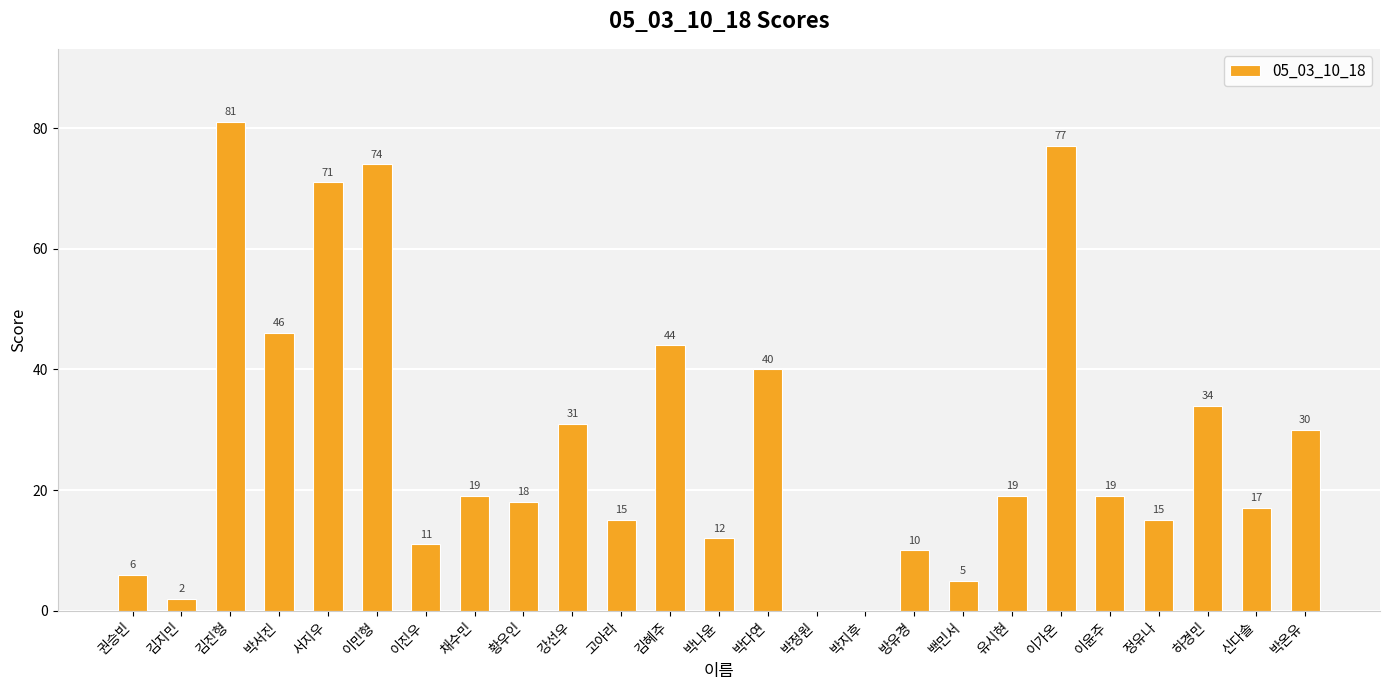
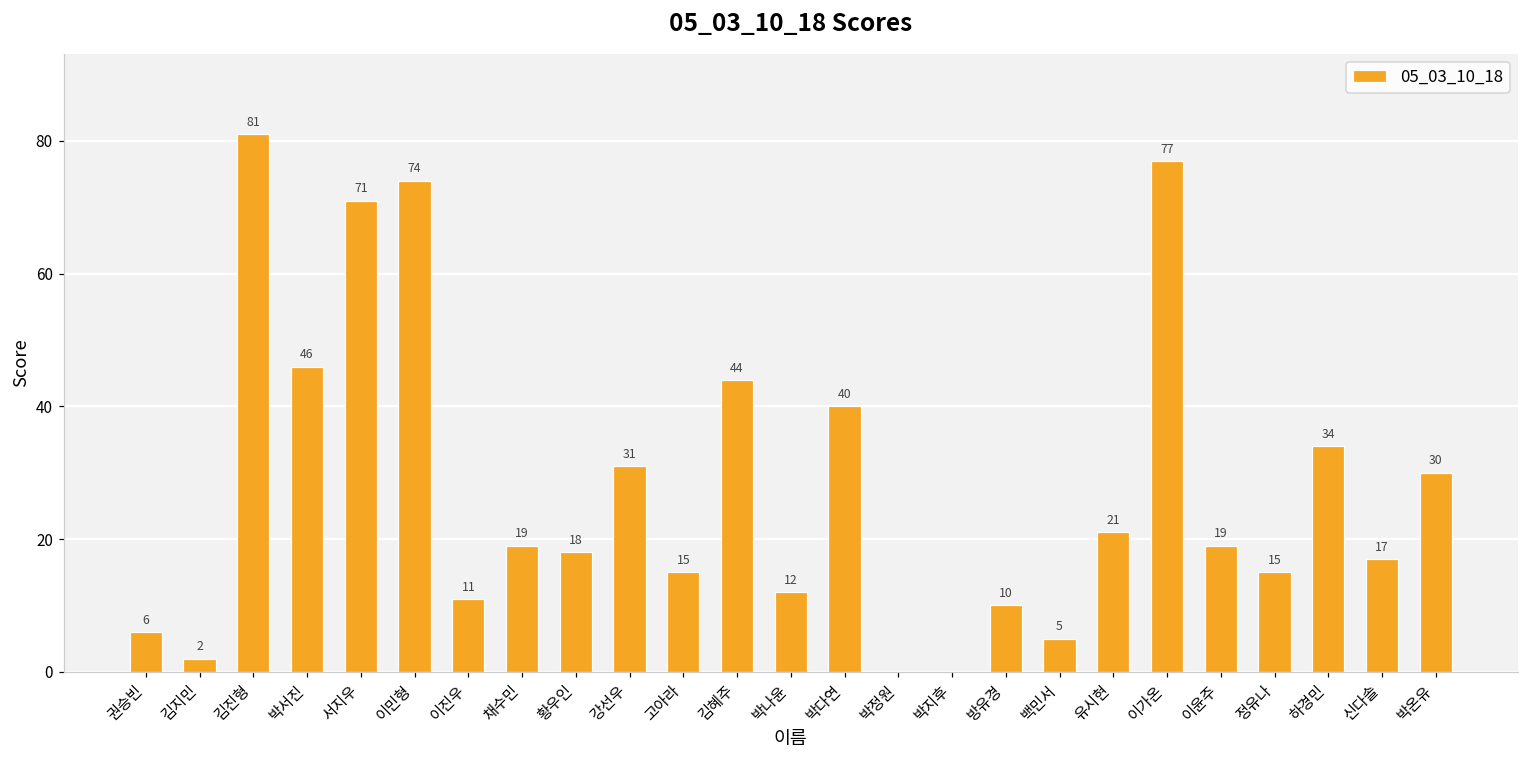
유시현: 19 -> 21
